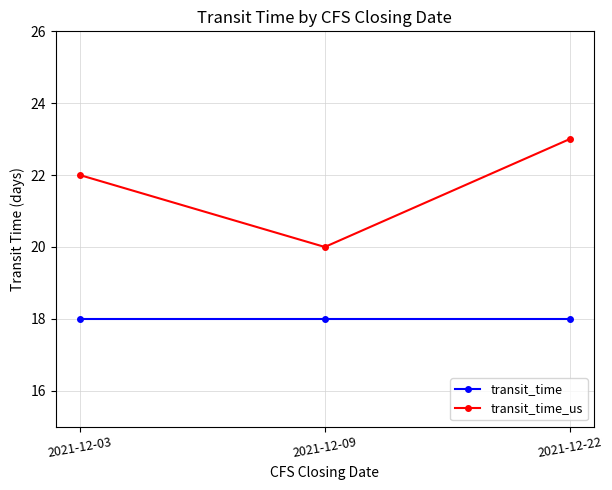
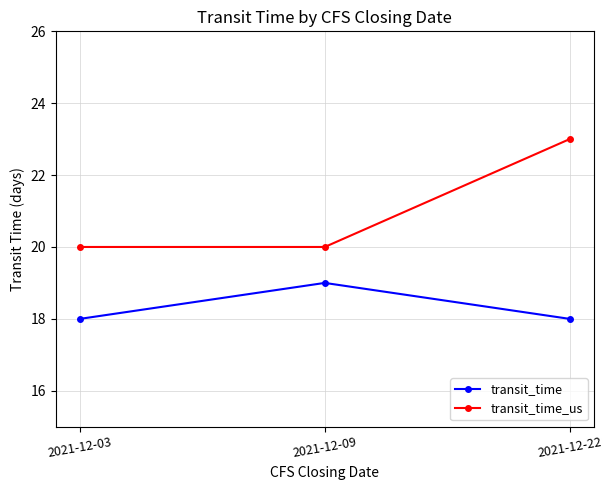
transit_time_us, 2021-12-03: 22 -> 20
transit_time, 2021-12-09: 18 -> 19
